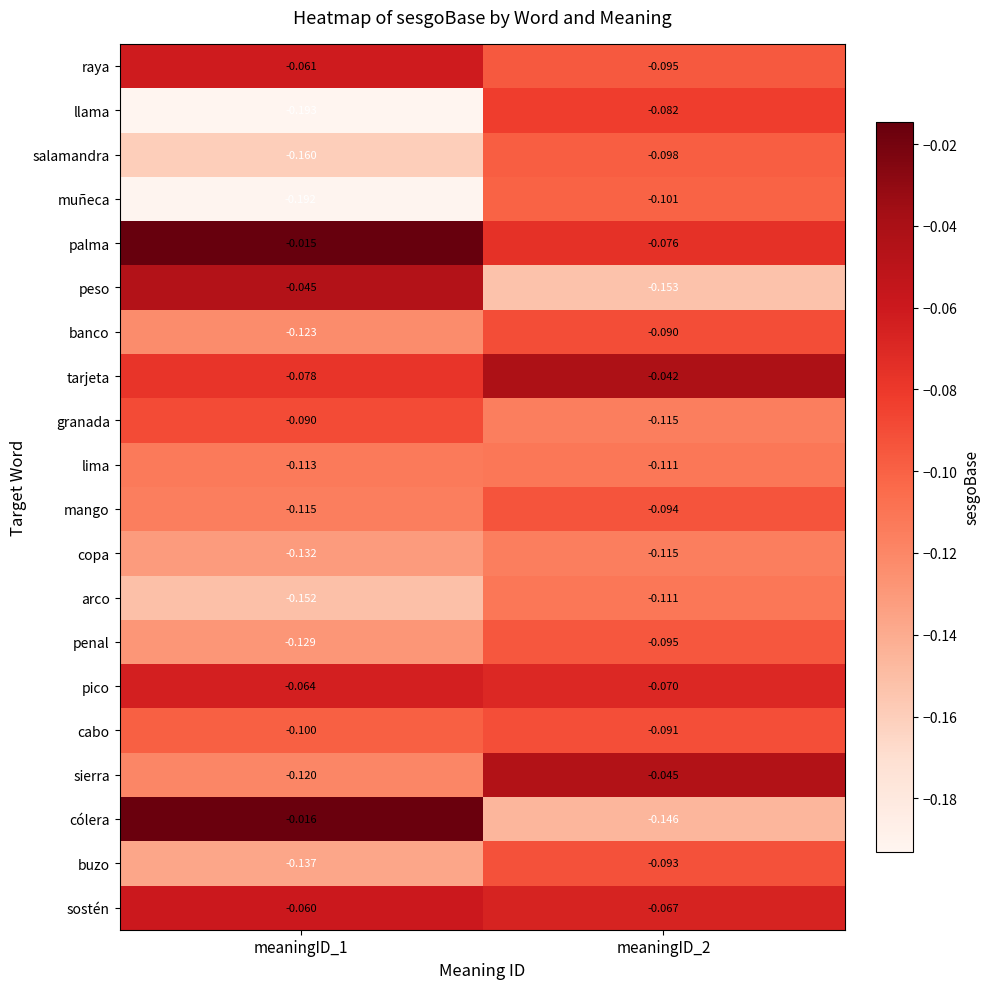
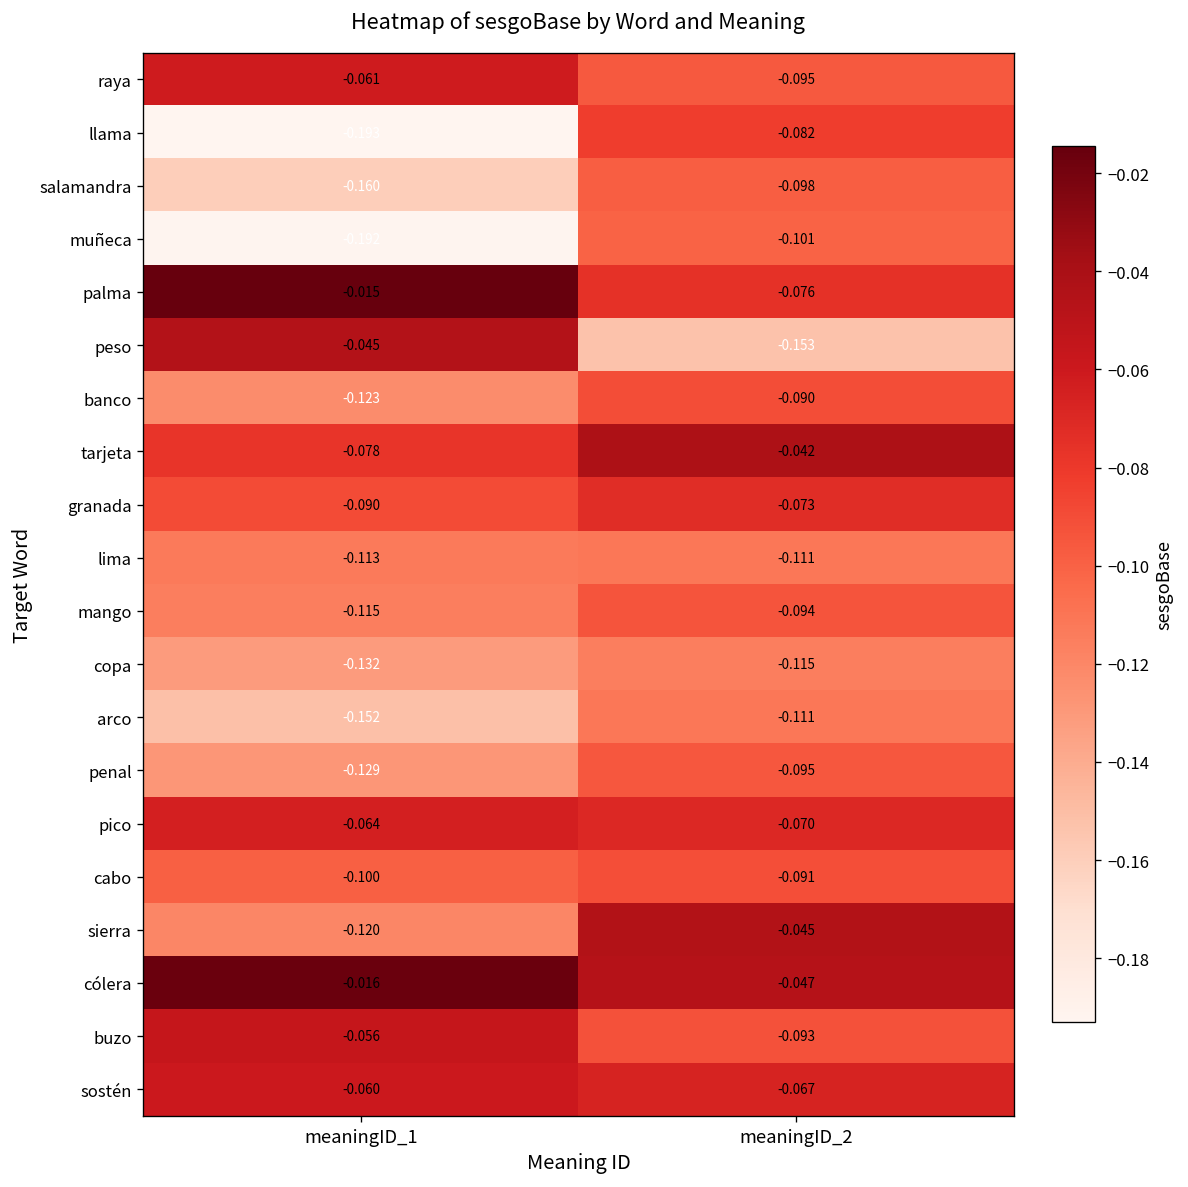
granada, meaningID_2: -0.115 -> -0.073
cólera, meaningID_2: -0.146 -> -0.047
buzo, meaningID_1: -0.137 -> -0.056
